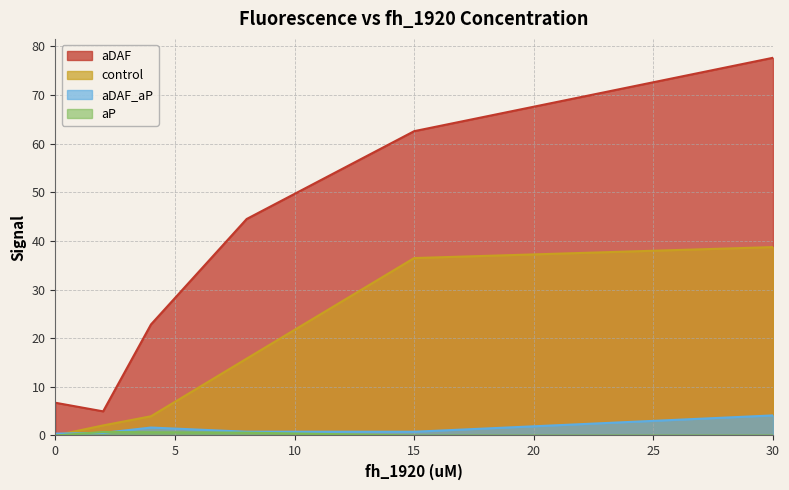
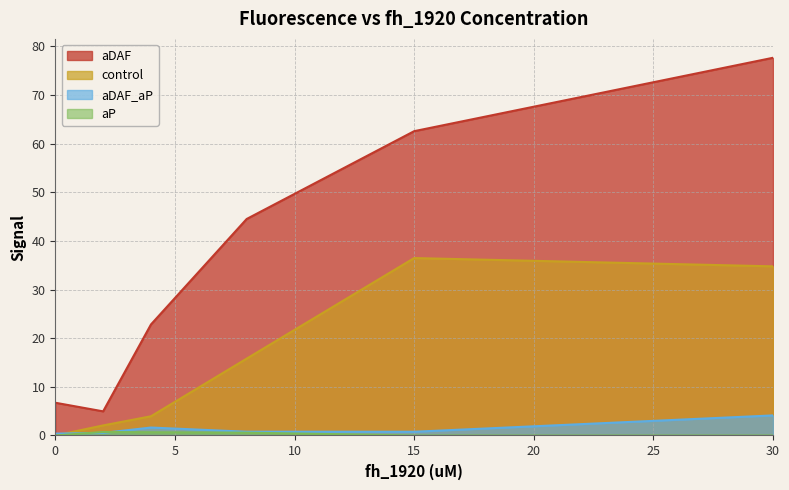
control, 30: 39 -> 35
